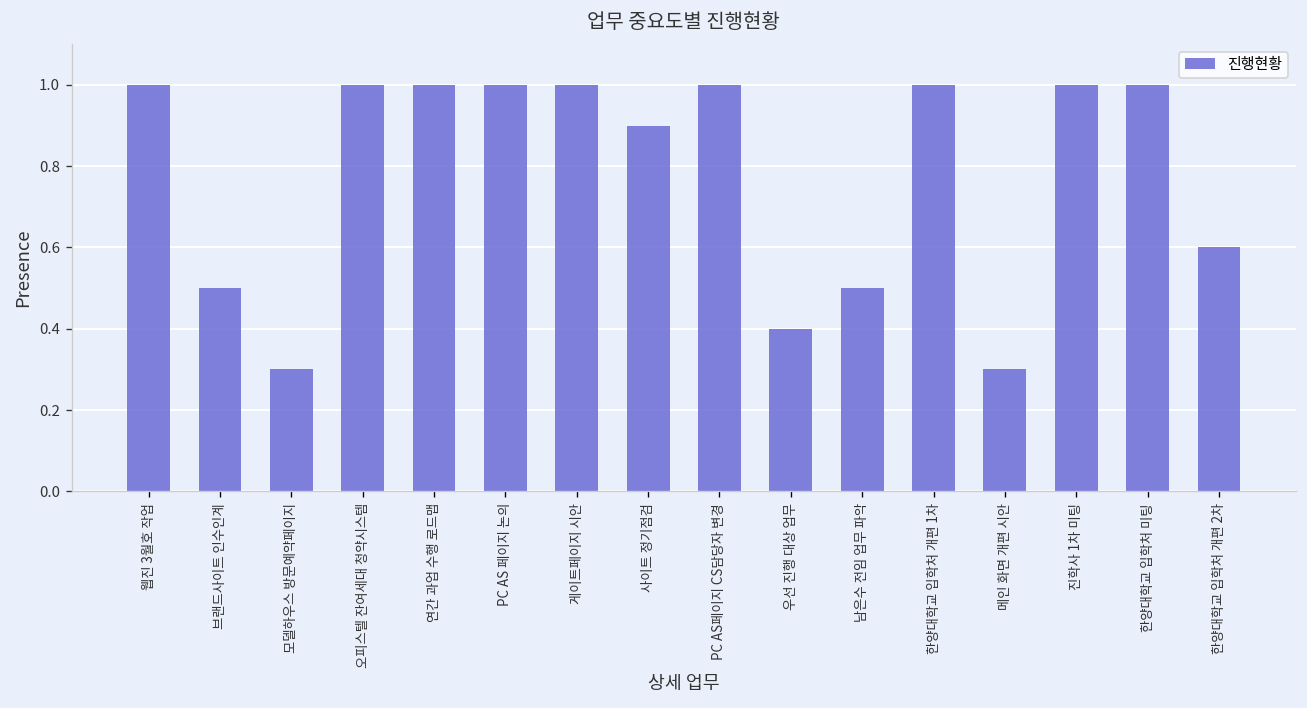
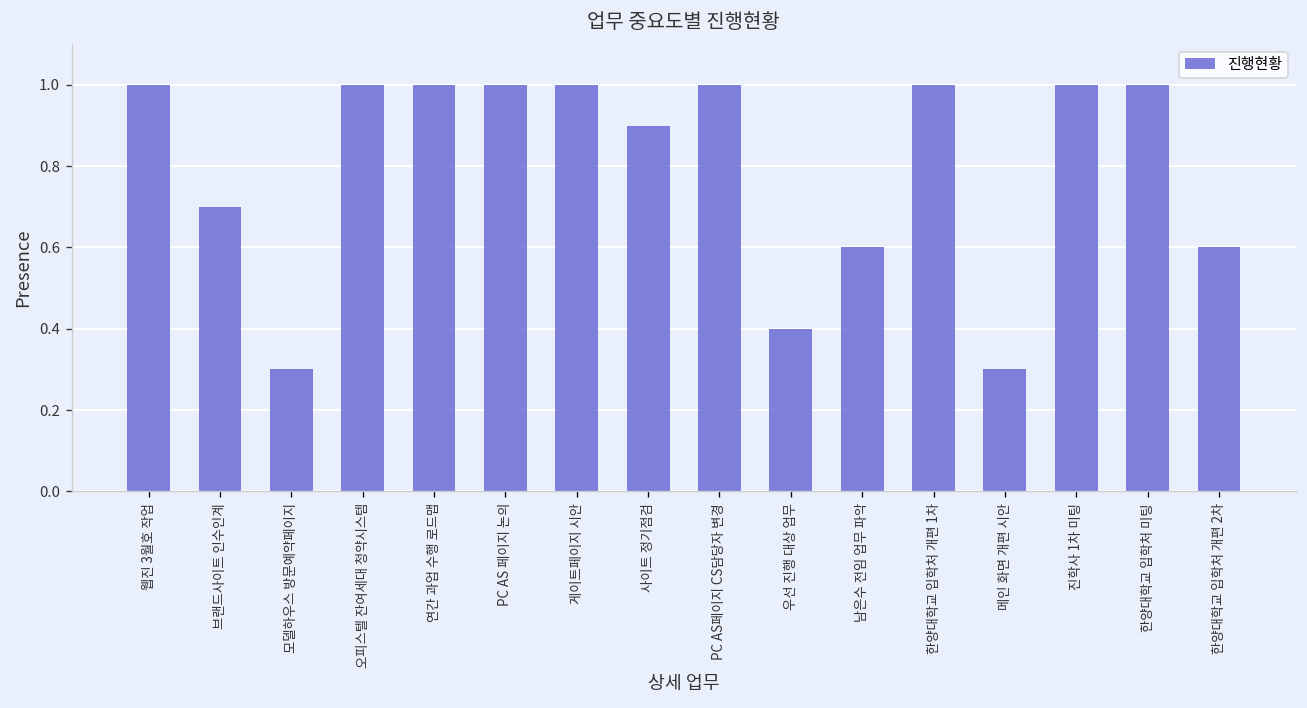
브랜드사이트 인수인계: 0.5 -> 0.7
남은수 전임 업무 파악: 0.5 -> 0.6
